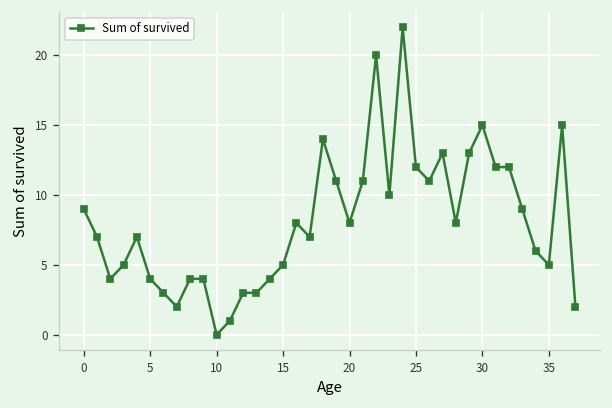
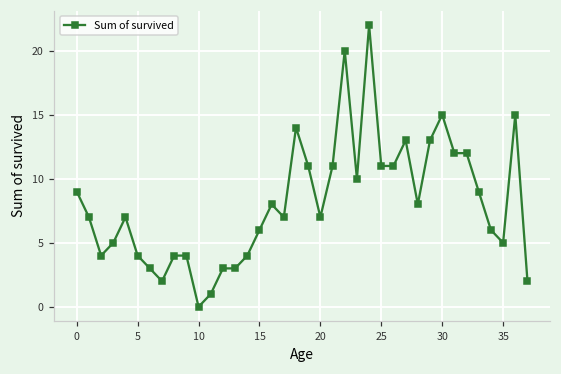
15: 5 -> 6
20: 8 -> 7
25: 12 -> 11
